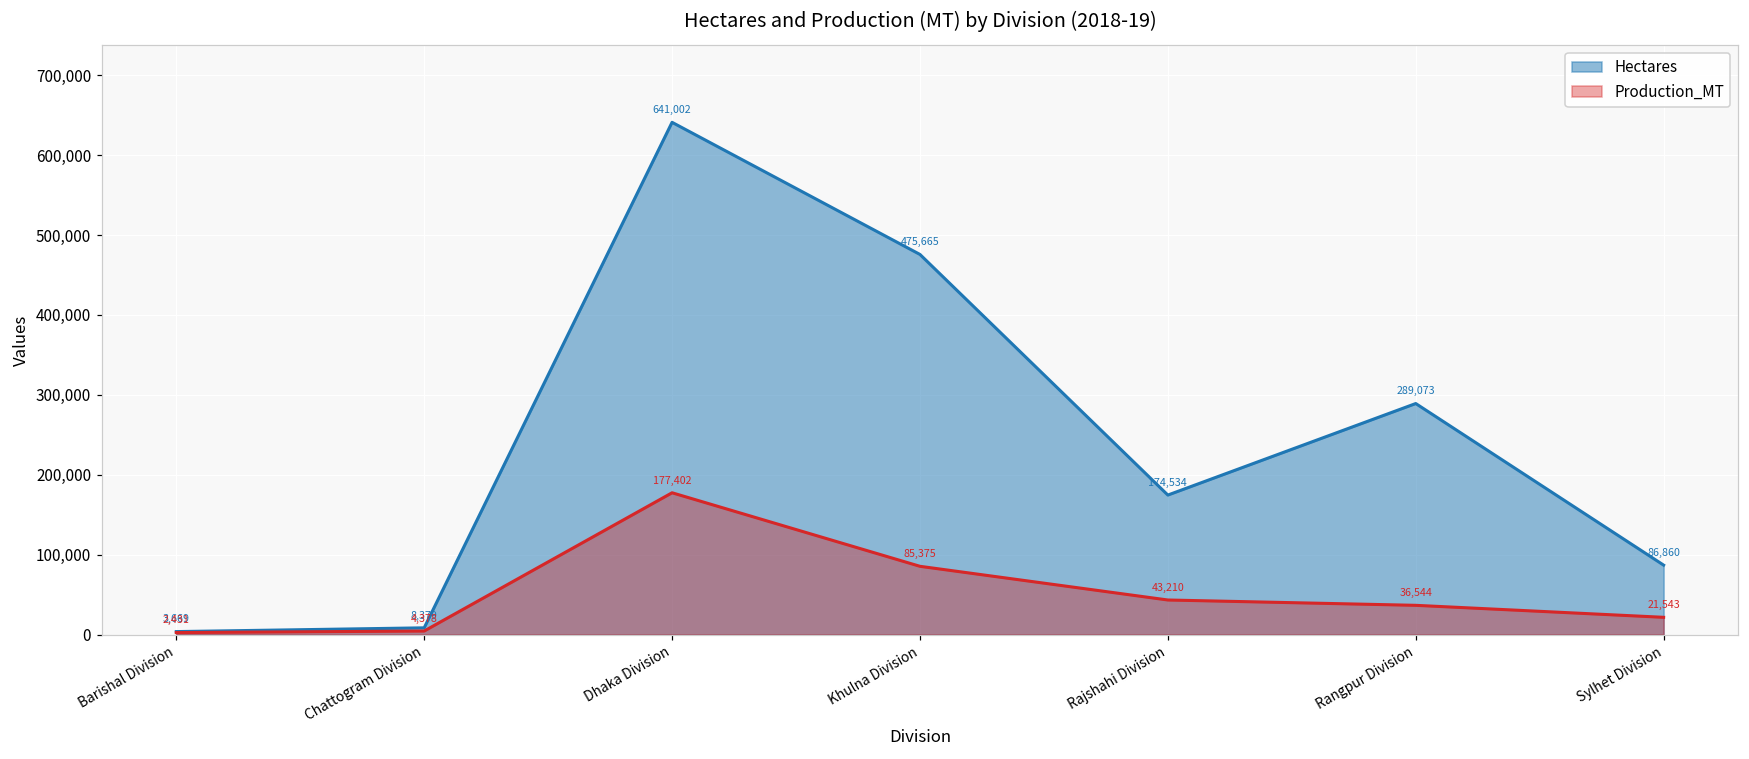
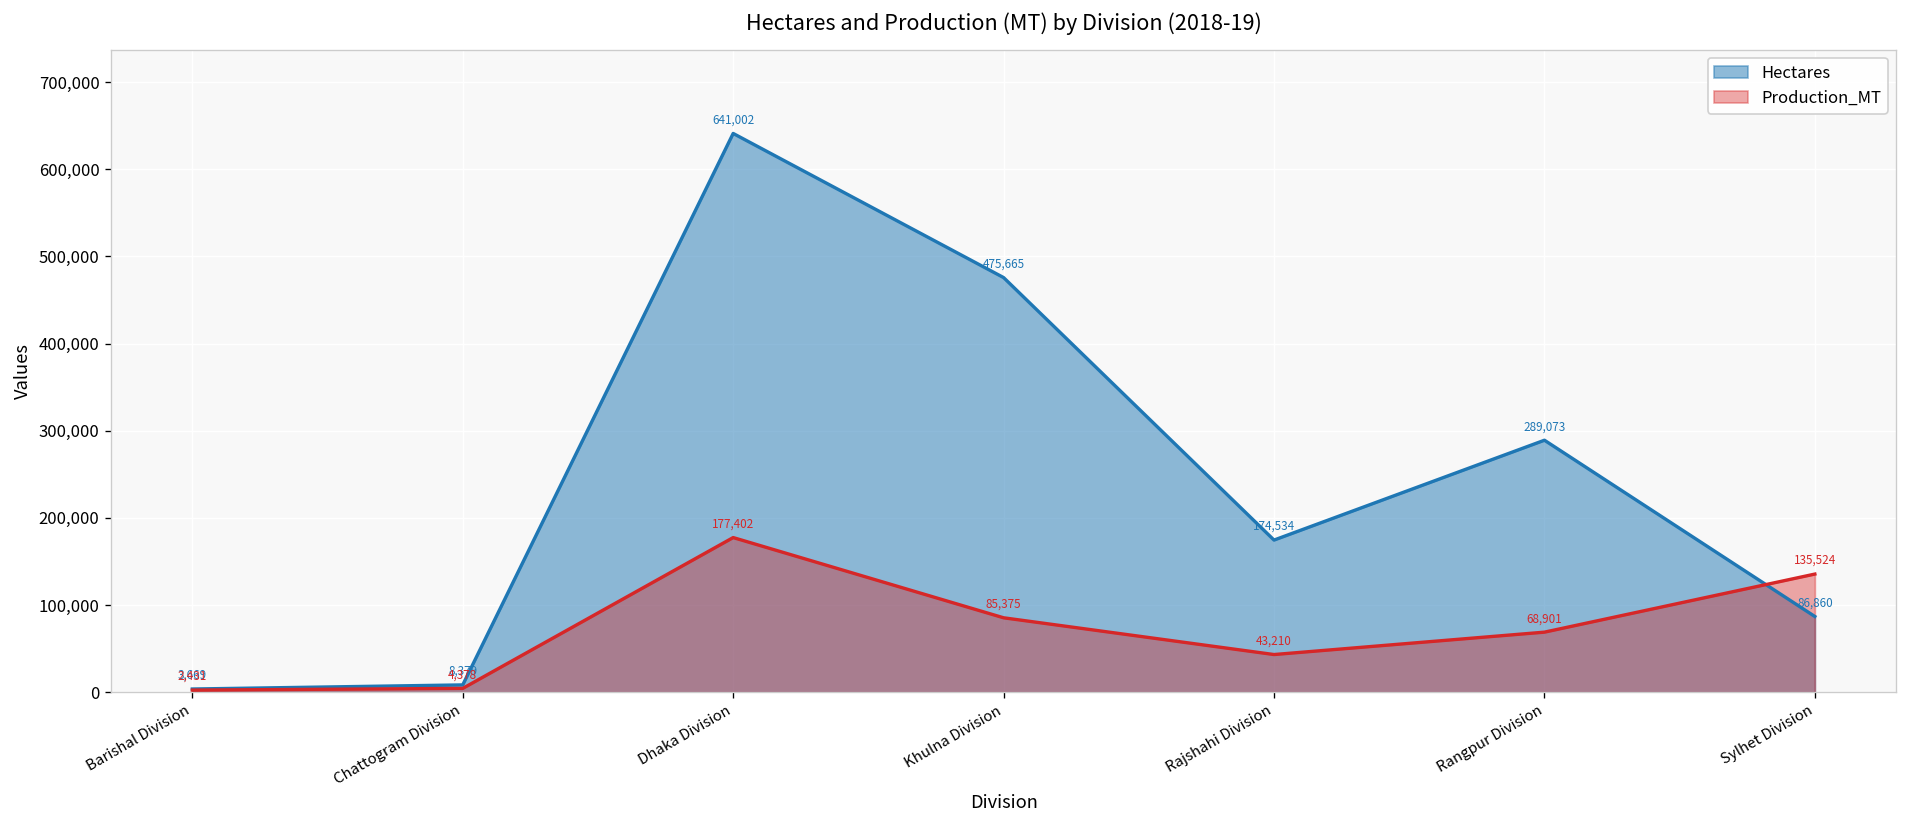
Production_MT, Rangpur Division: 36,544 -> 68,901
Production_MT, Sylhet Division: 21,543 -> 135,524
